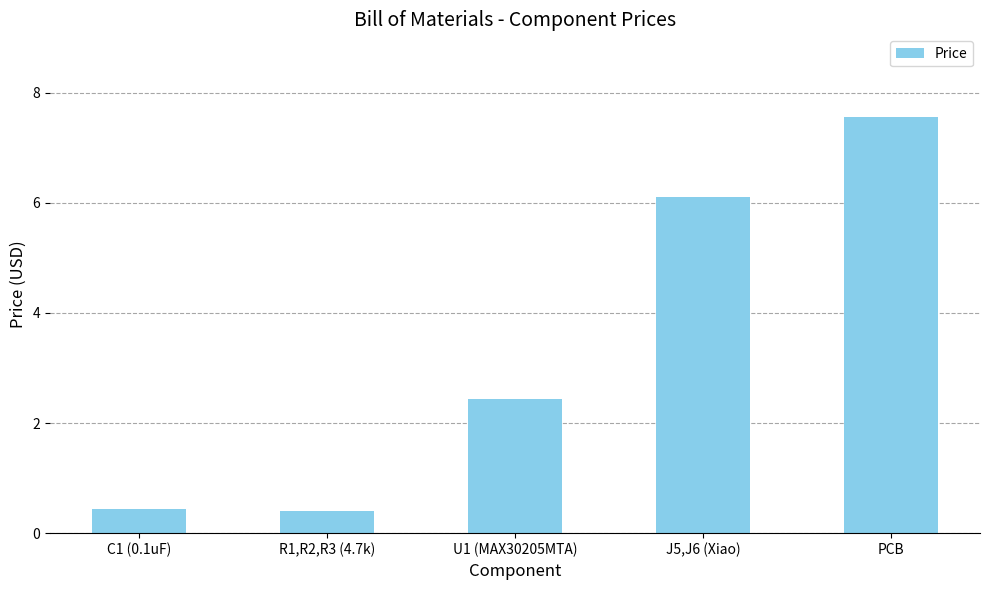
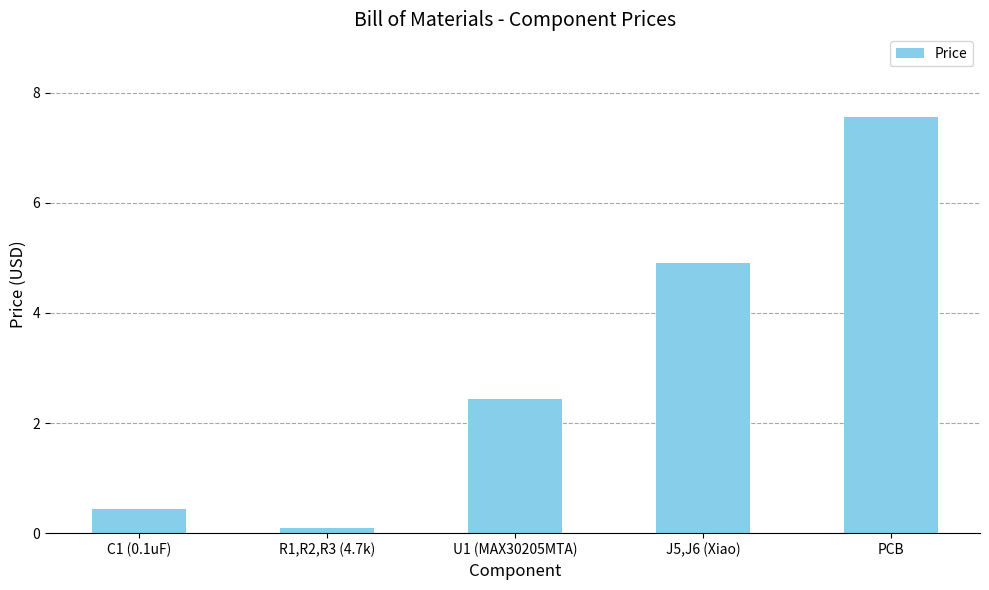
R1,R2,R3 (4.7k): 0.4 -> 0.1
J5,J6 (Xiao): 6.1 -> 4.9
